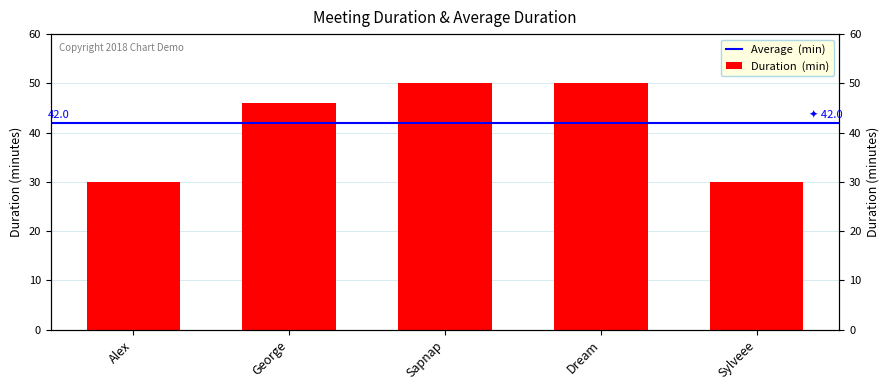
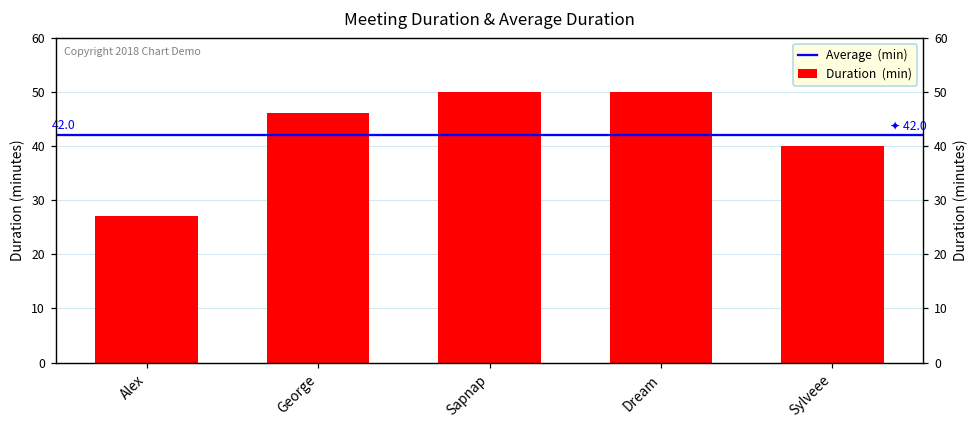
Alex: 30 -> 27
Sylveee: 30 -> 40
